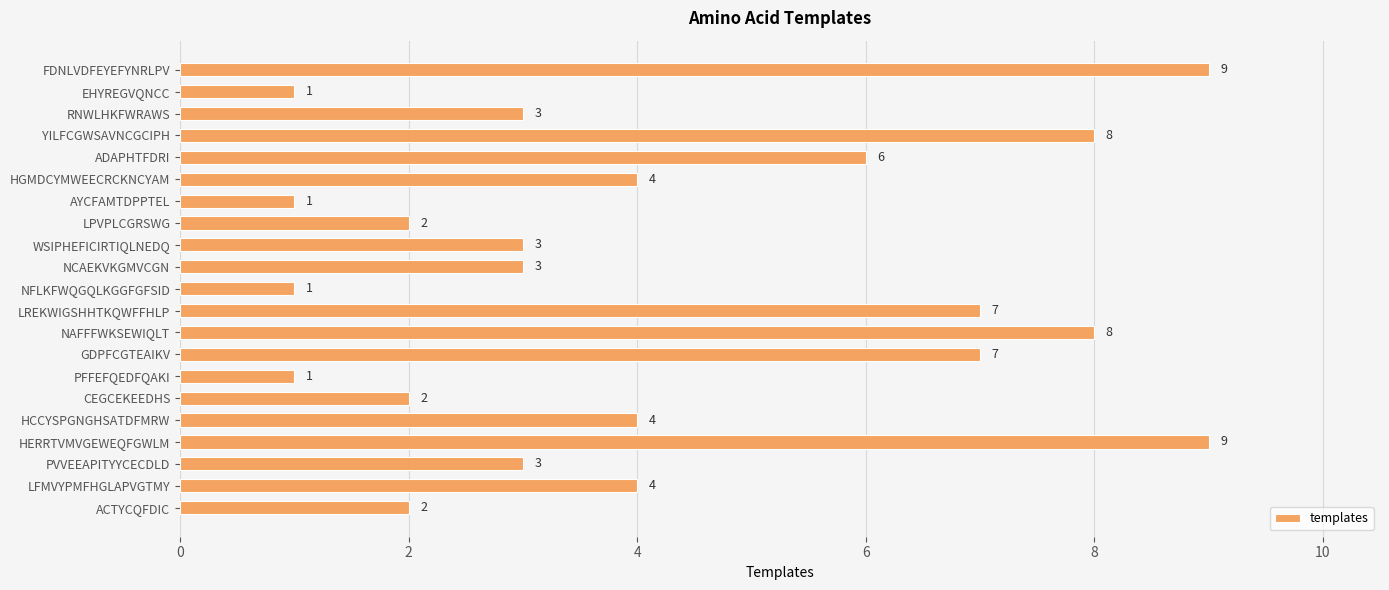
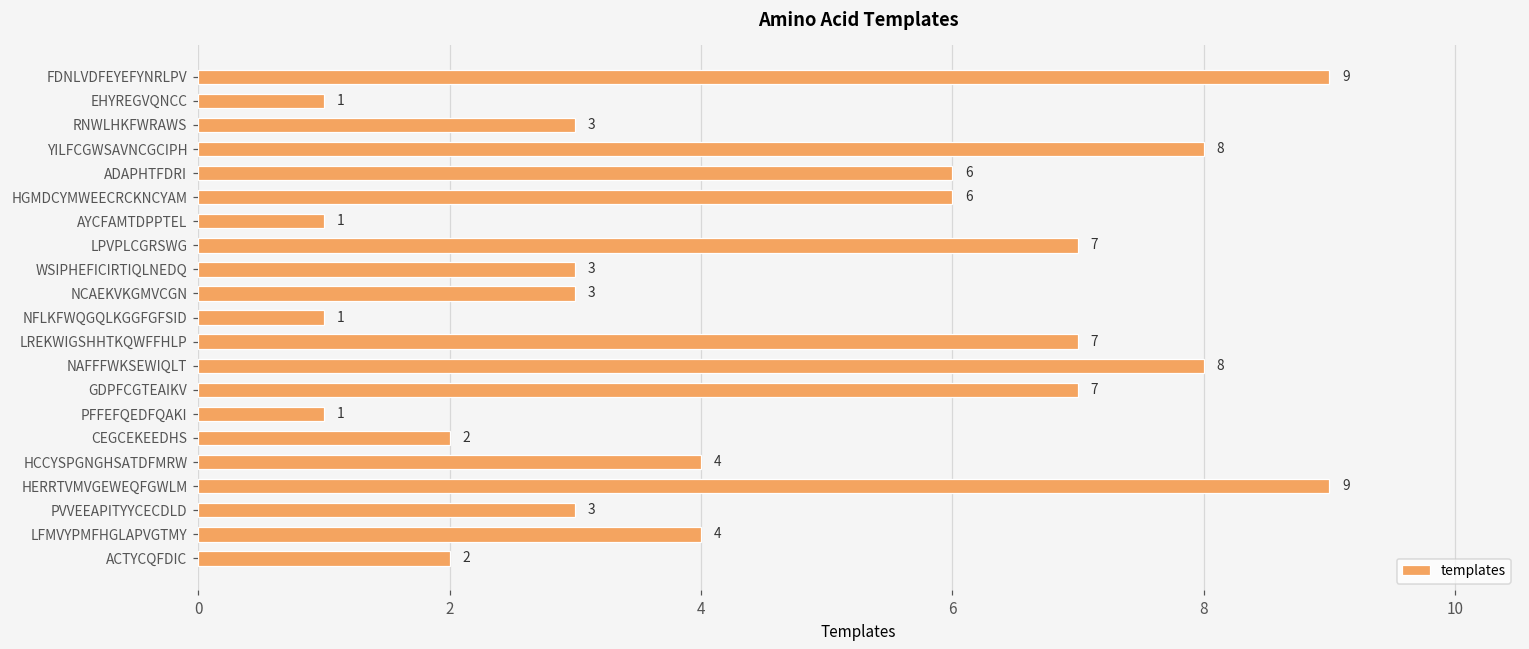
HGMDCYMWEECRCKNCYAM: 4 -> 6
LPVPLCGRSWG: 2 -> 7
